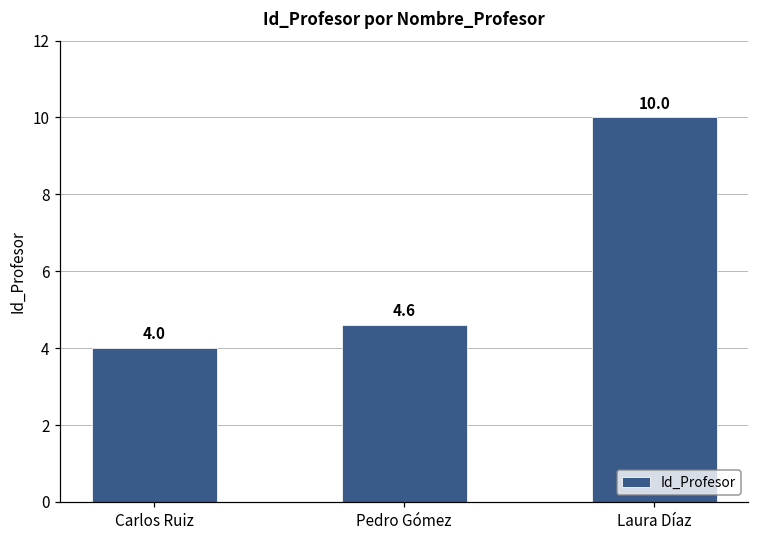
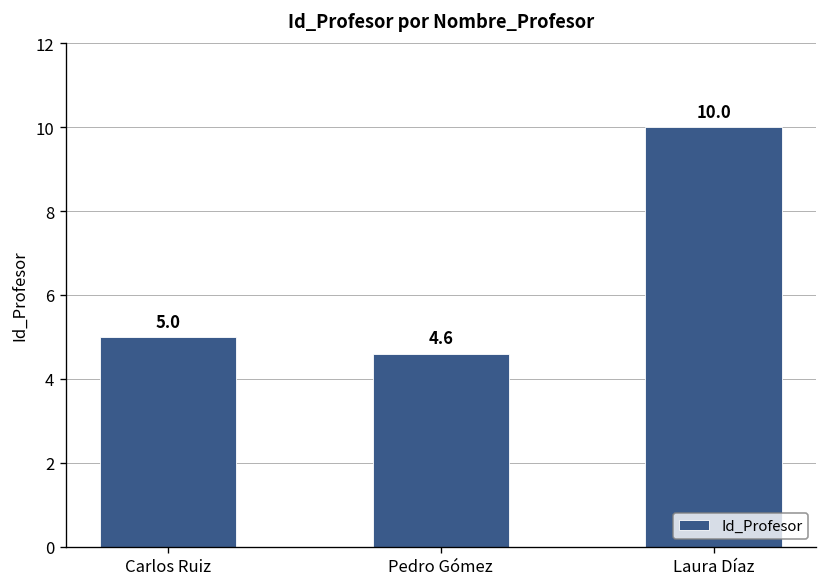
Carlos Ruiz: 4.0 -> 5.0
